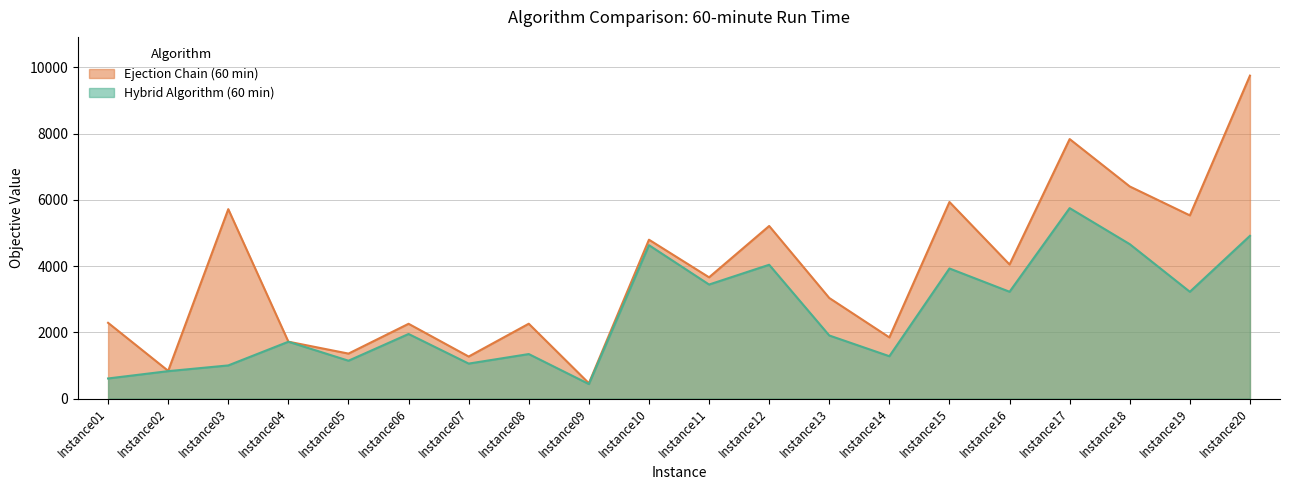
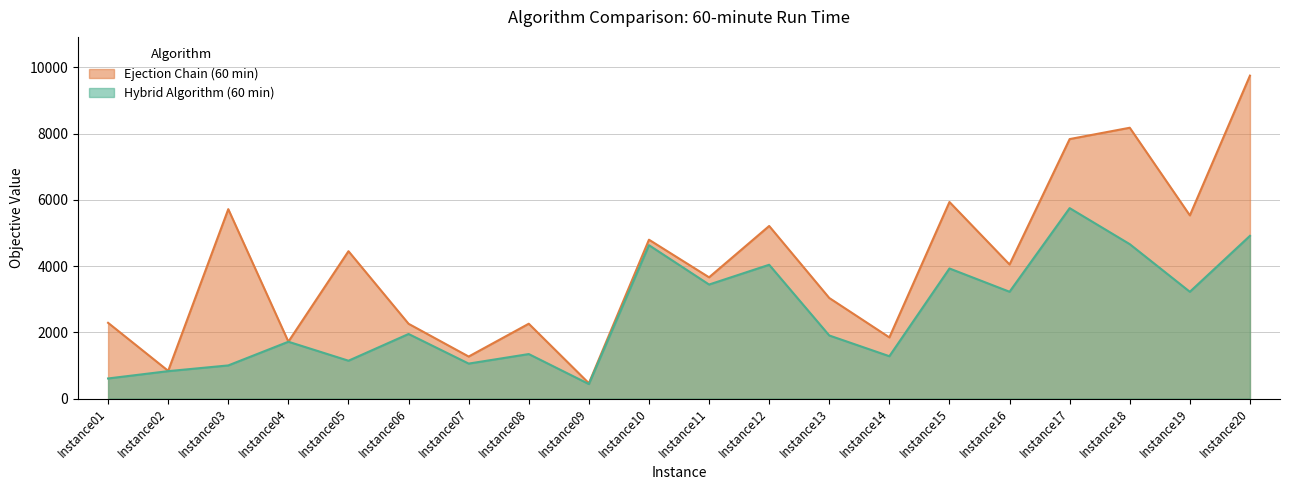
Ejection Chain (60 min), Instance05: 1400 -> 4500
Ejection Chain (60 min), Instance18: 6400 -> 8200
